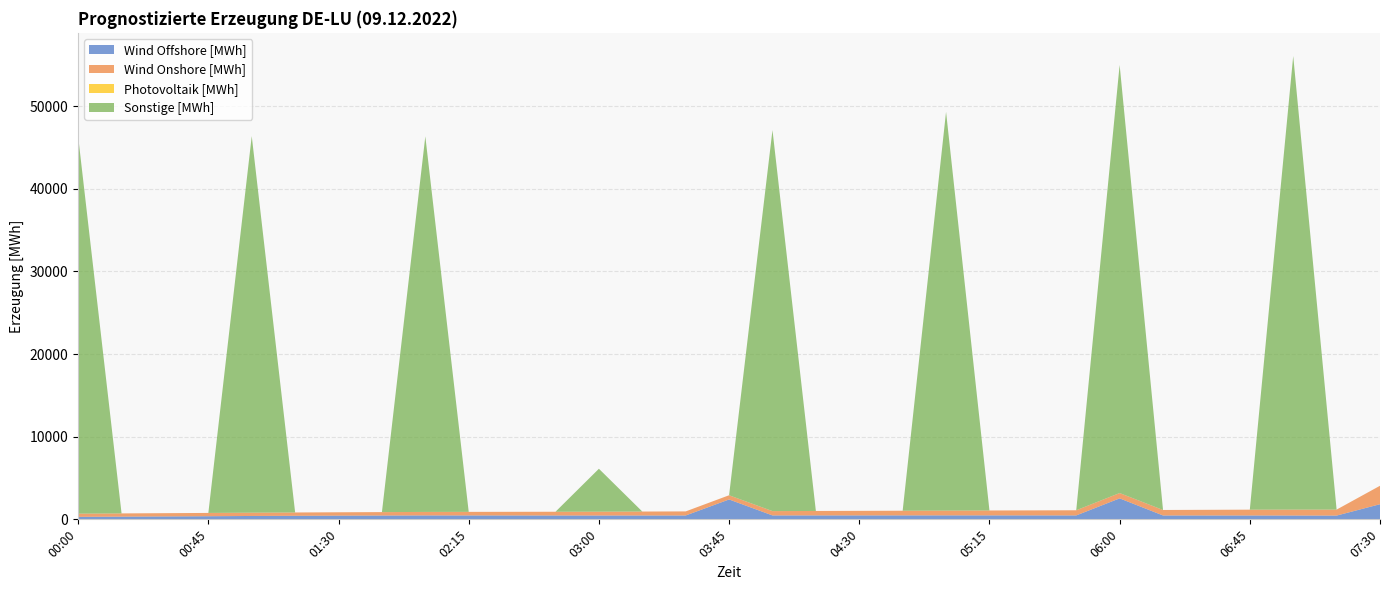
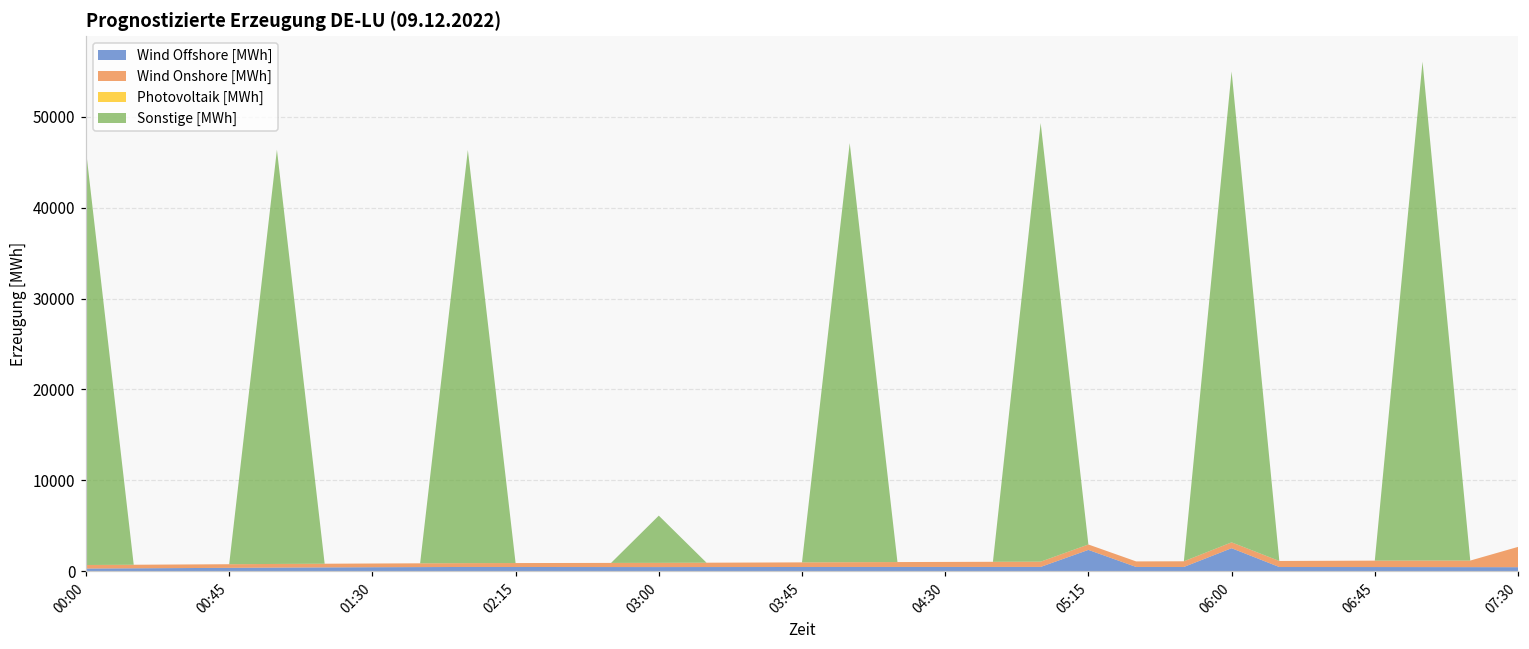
Wind Offshore [MWh], 03:45: 2000 -> 0
Wind Offshore [MWh], 05:15: 0 -> 2000
Wind Offshore [MWh], 07:30: 2000 -> 0
